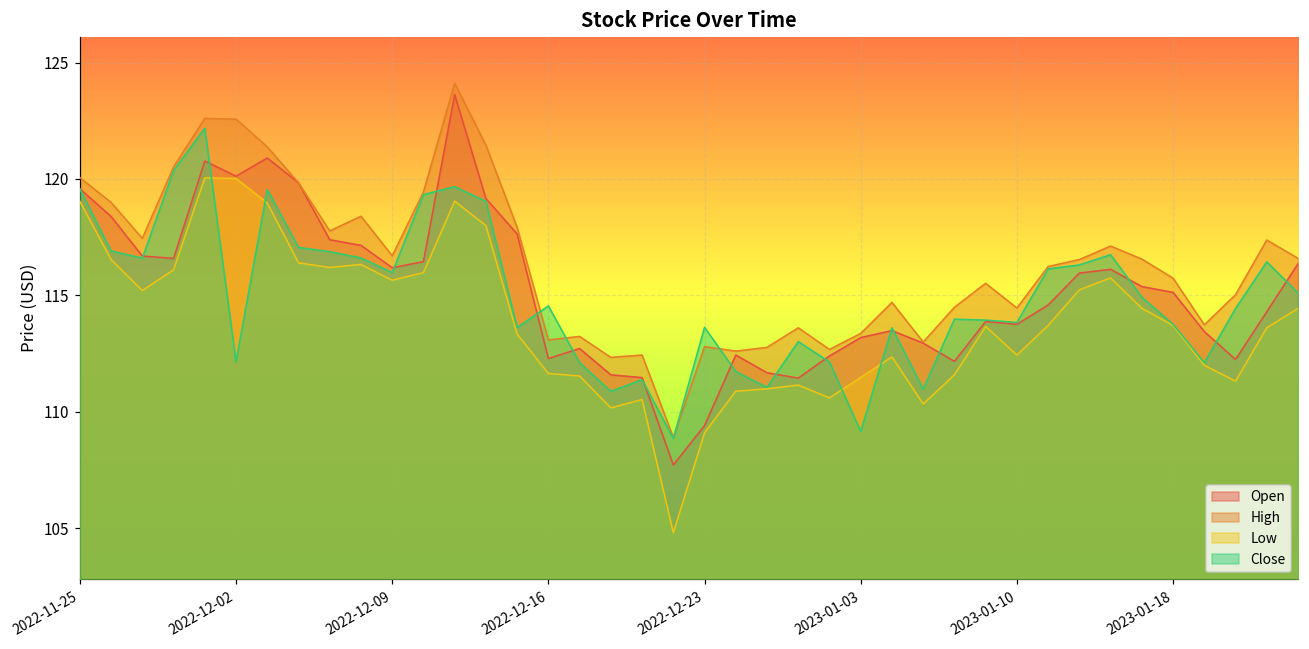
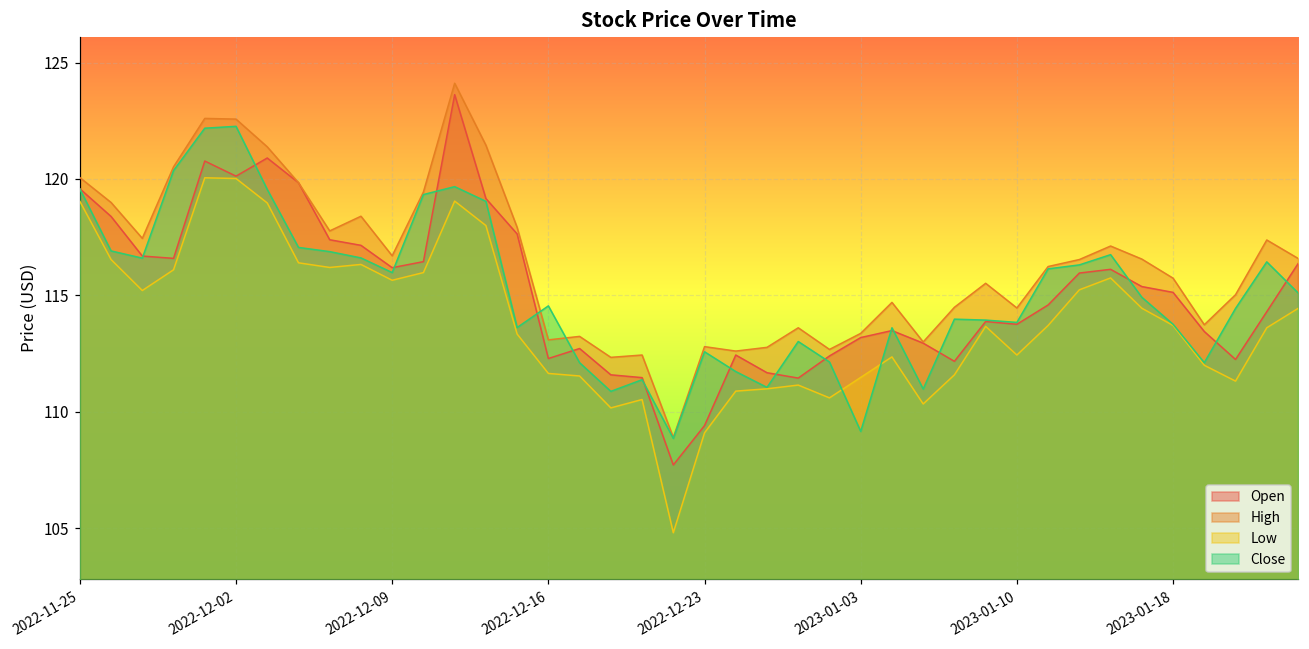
Close, 2022-12-02: 112.2 -> 122.3
Close, 2022-12-23: 113.6 -> 112.6
